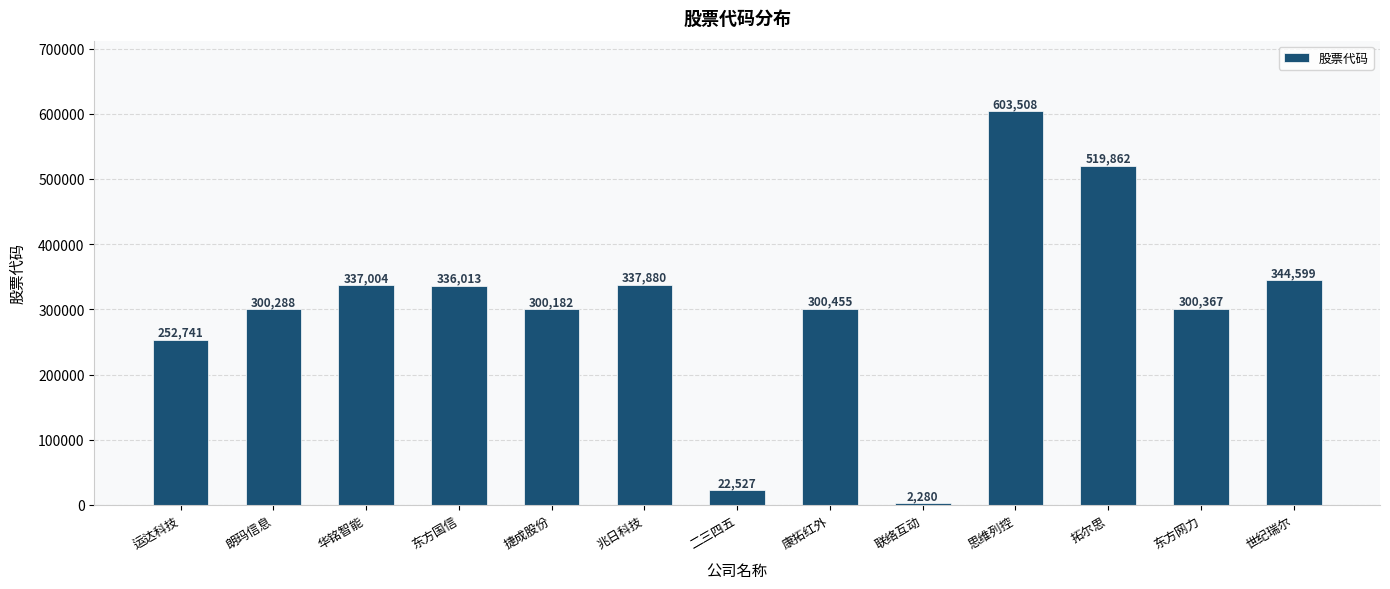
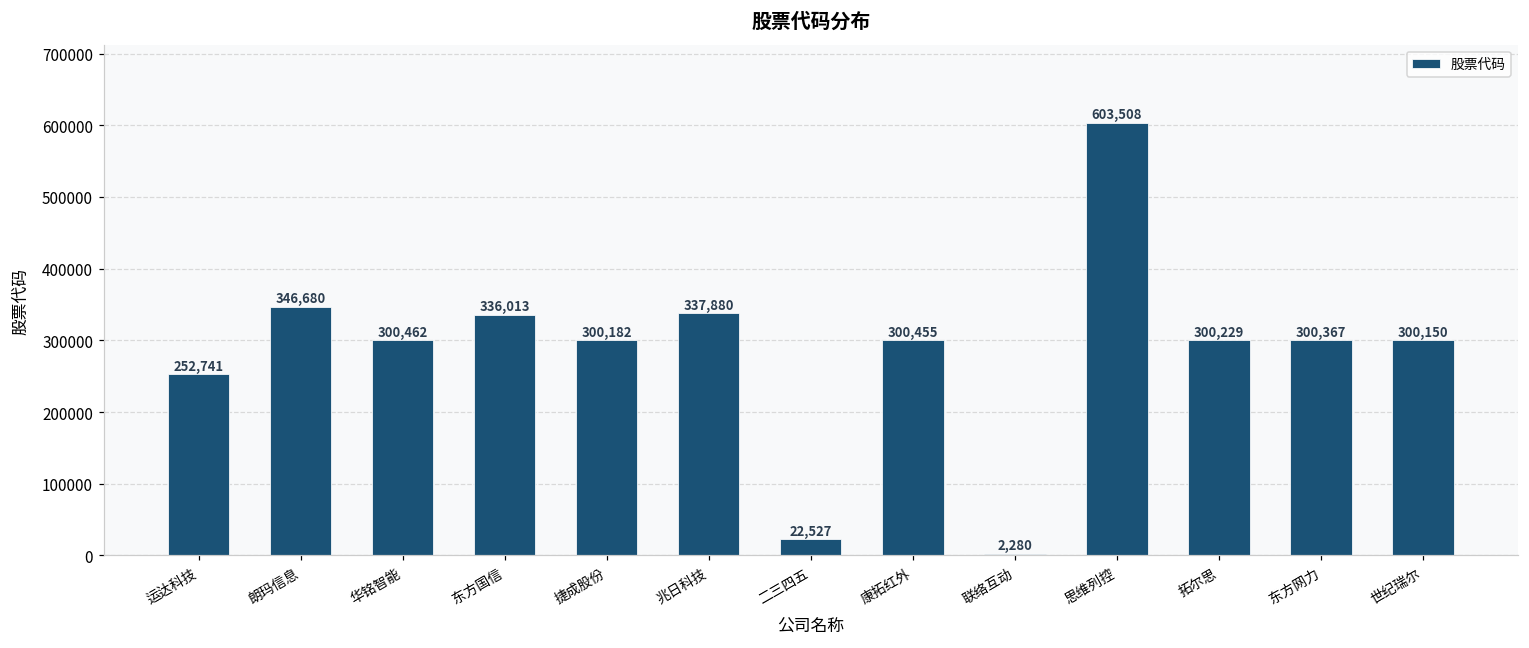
朗玛信息: 300,288 -> 346,680
华铭智能: 337,004 -> 300,462
拓尔思: 519,862 -> 300,229
世纪瑞尔: 344,599 -> 300,150
